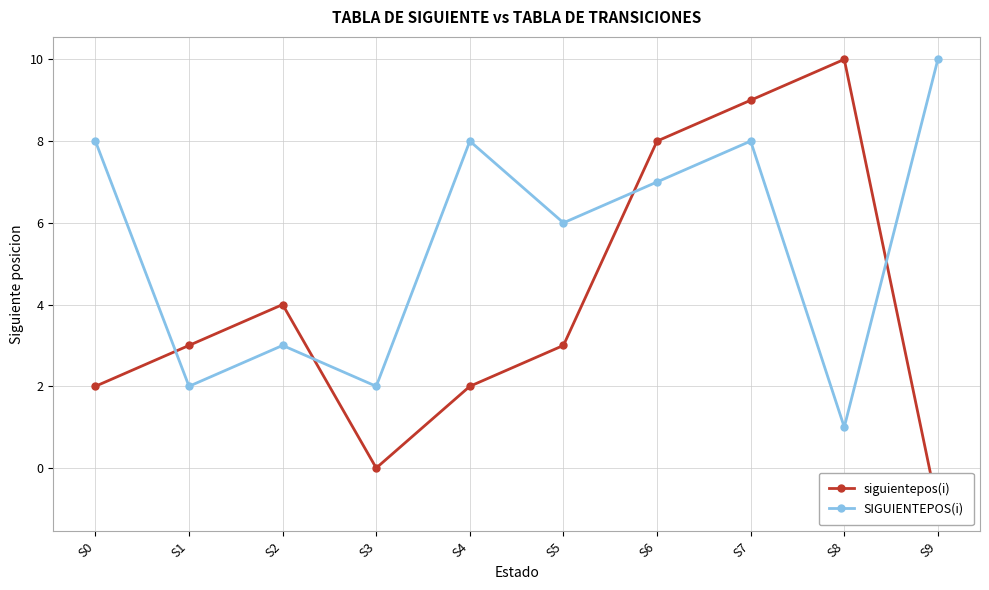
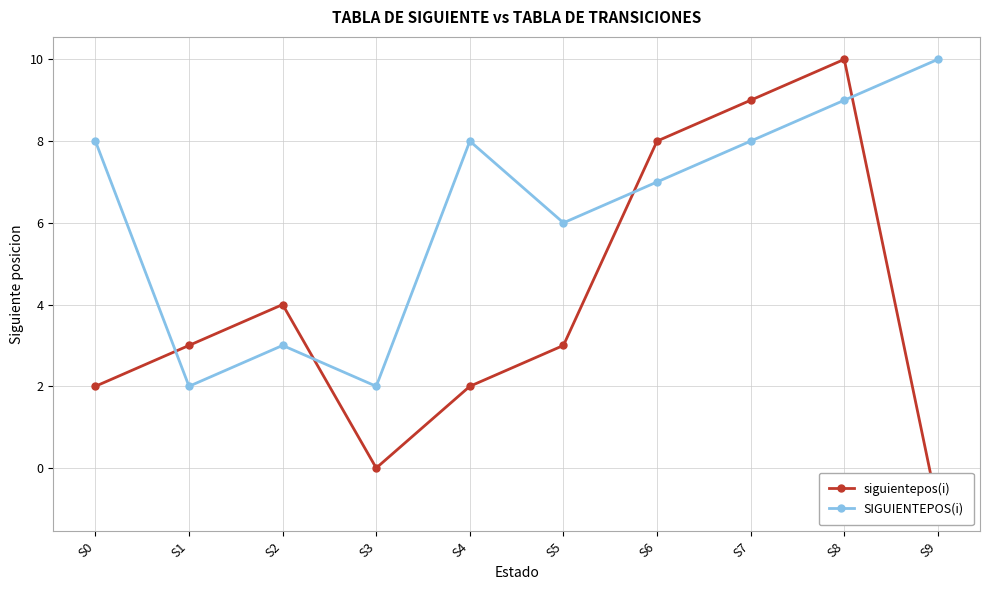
SIGUIENTEPOS(i), S8: 1 -> 9
